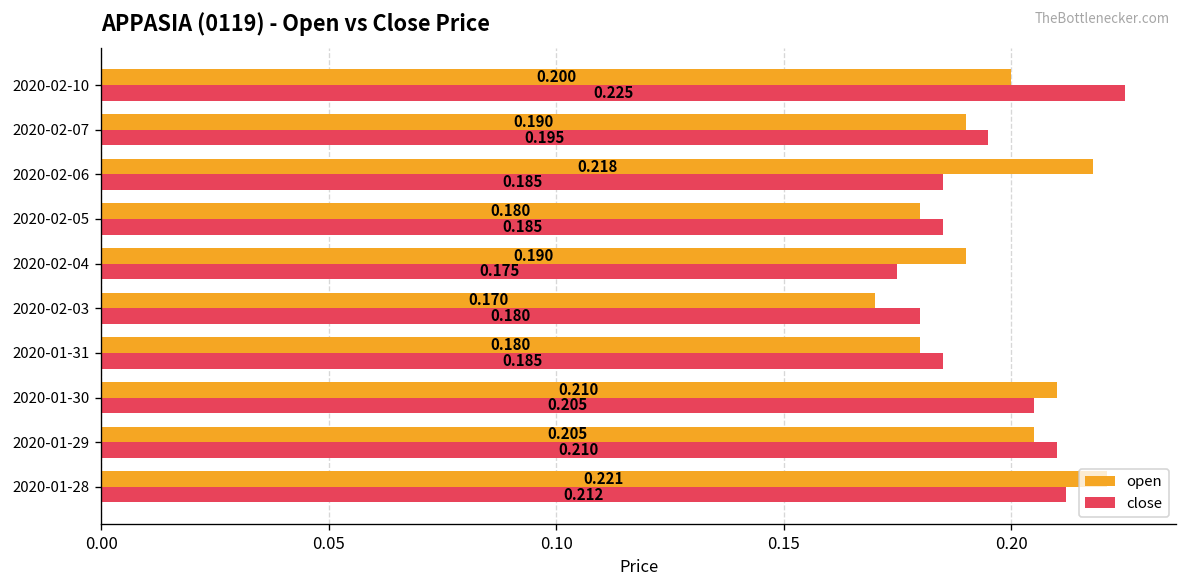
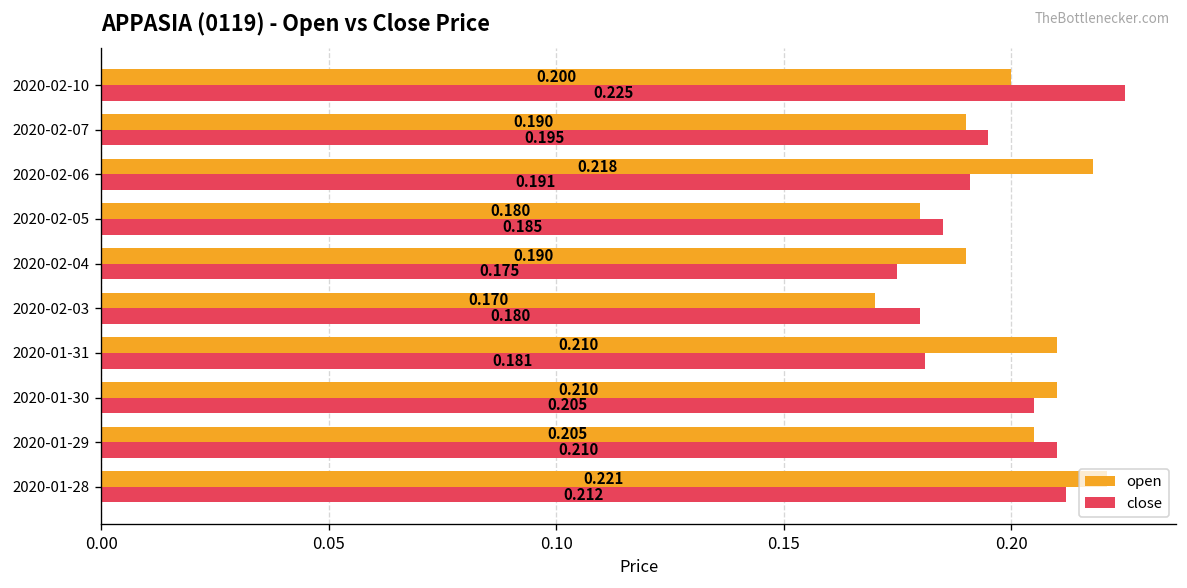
close, 2020-02-06: 0.185 -> 0.191
open, 2020-01-31: 0.180 -> 0.210
close, 2020-01-31: 0.185 -> 0.181
